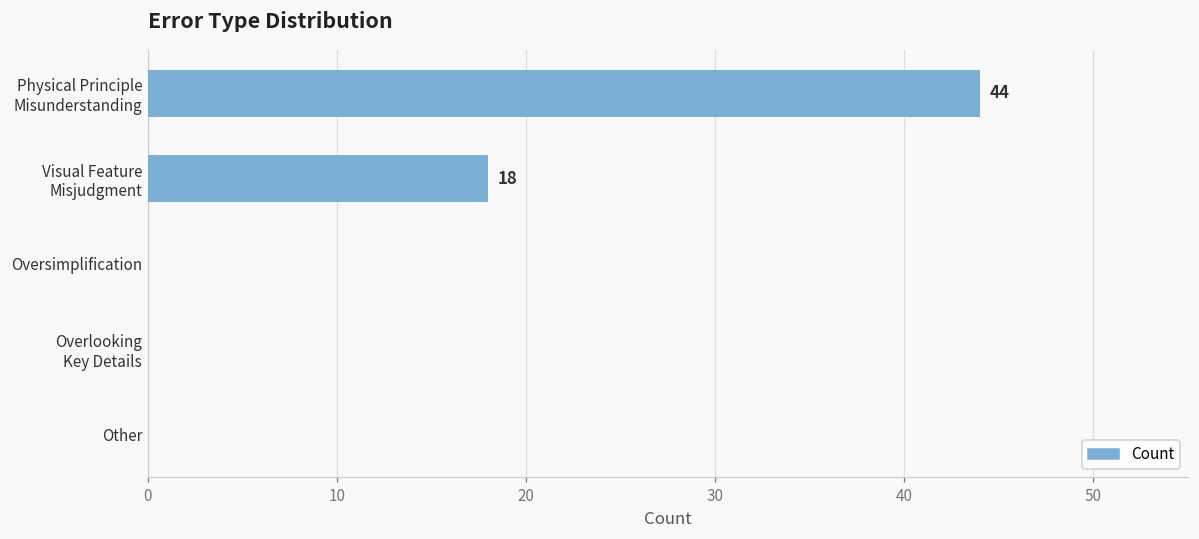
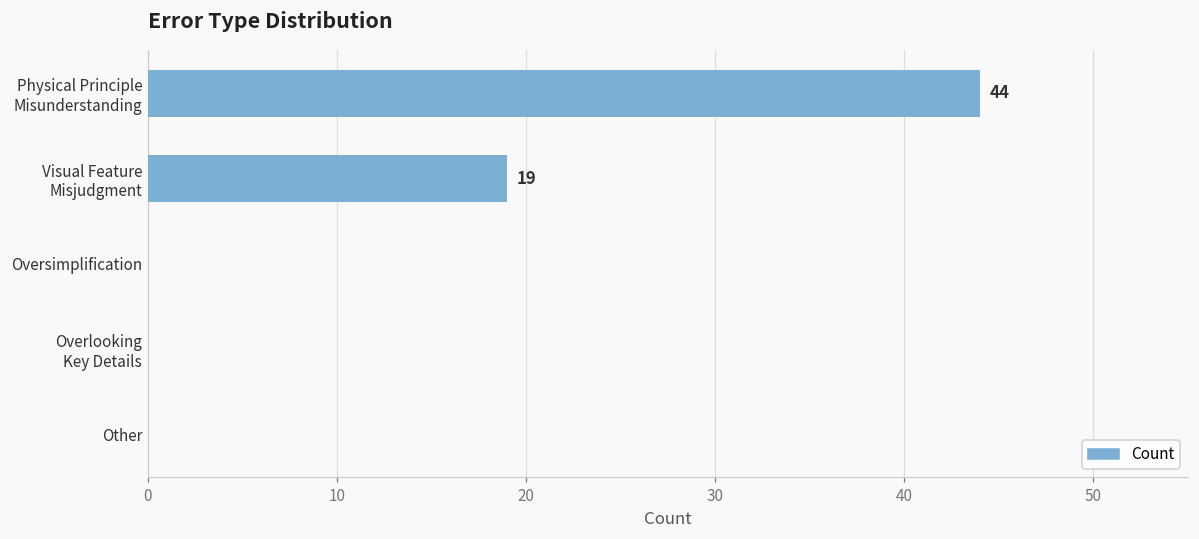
Visual Feature Misjudgment: 18 -> 19
